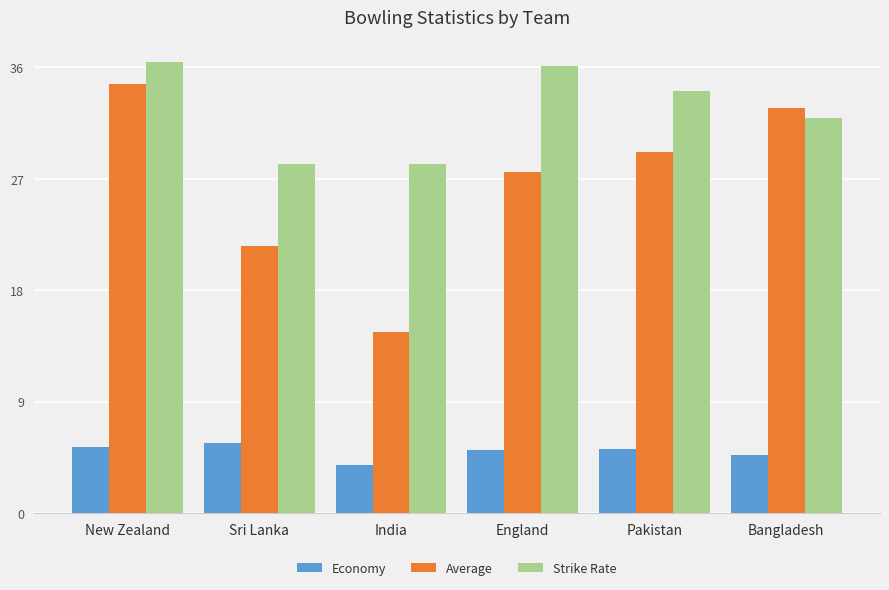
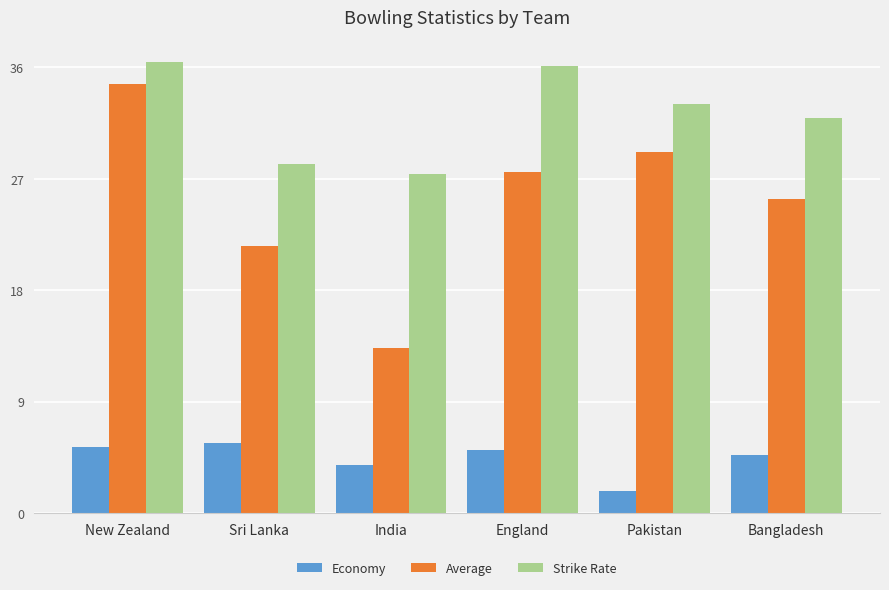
Average, India: 14.7 -> 13.3
Strike Rate, India: 28.2 -> 27.4
Economy, Pakistan: 5.2 -> 1.8
Strike Rate, Pakistan: 34.1 -> 33.1
Average, Bangladesh: 32.7 -> 25.3
